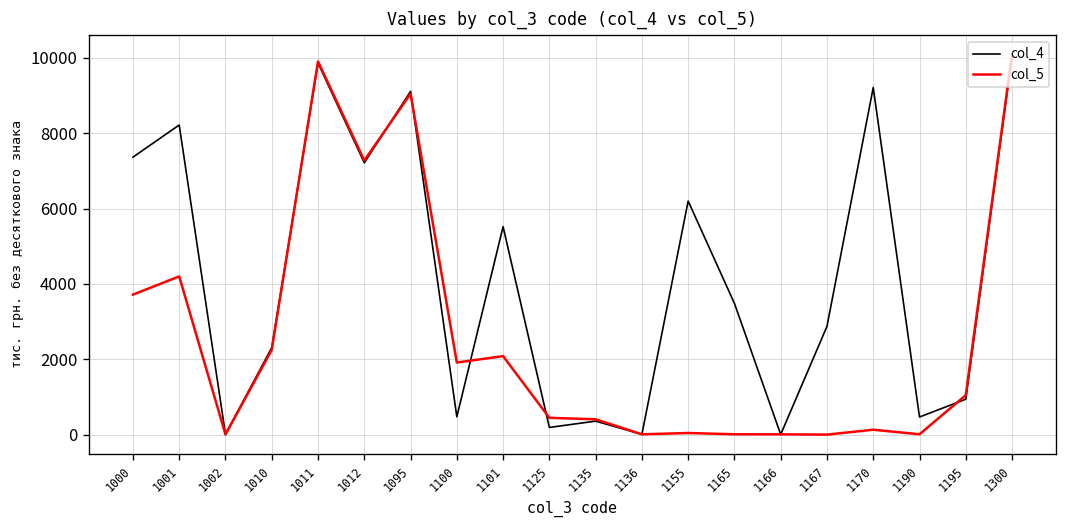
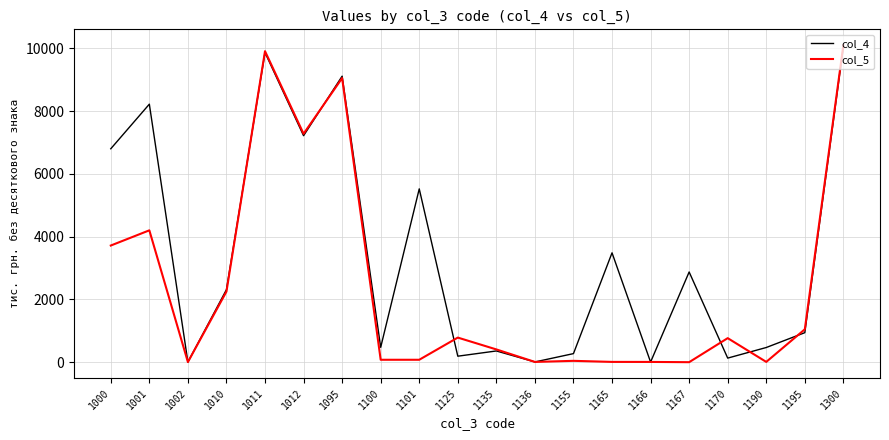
col_4, 1000: 7400 -> 6800
col_5, 1100: 1900 -> 100
col_5, 1101: 2100 -> 100
col_5, 1125: 400 -> 800
col_4, 1155: 6200 -> 300
col_4, 1170: 9200 -> 100
col_5, 1170: 100 -> 800
